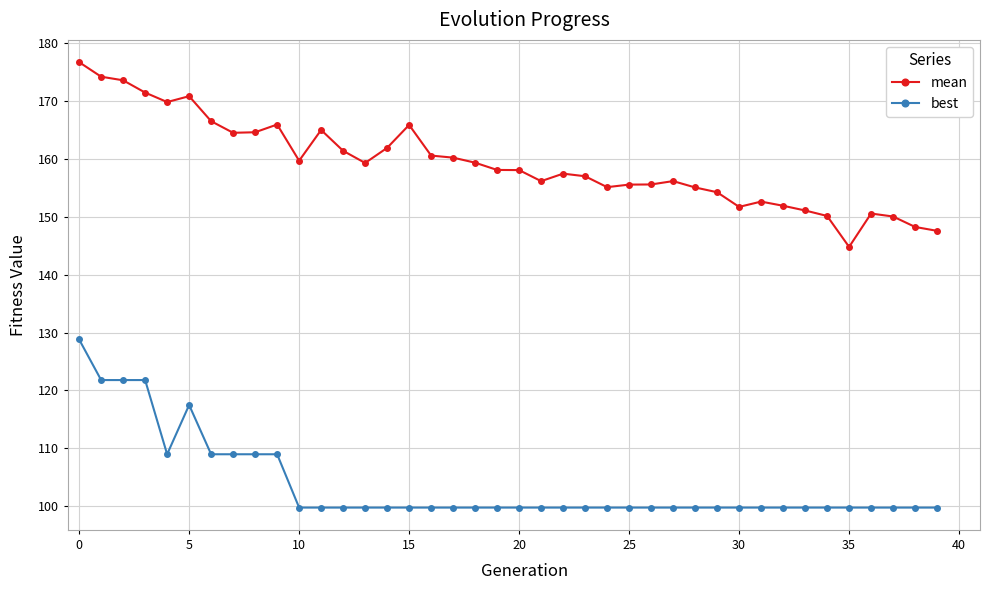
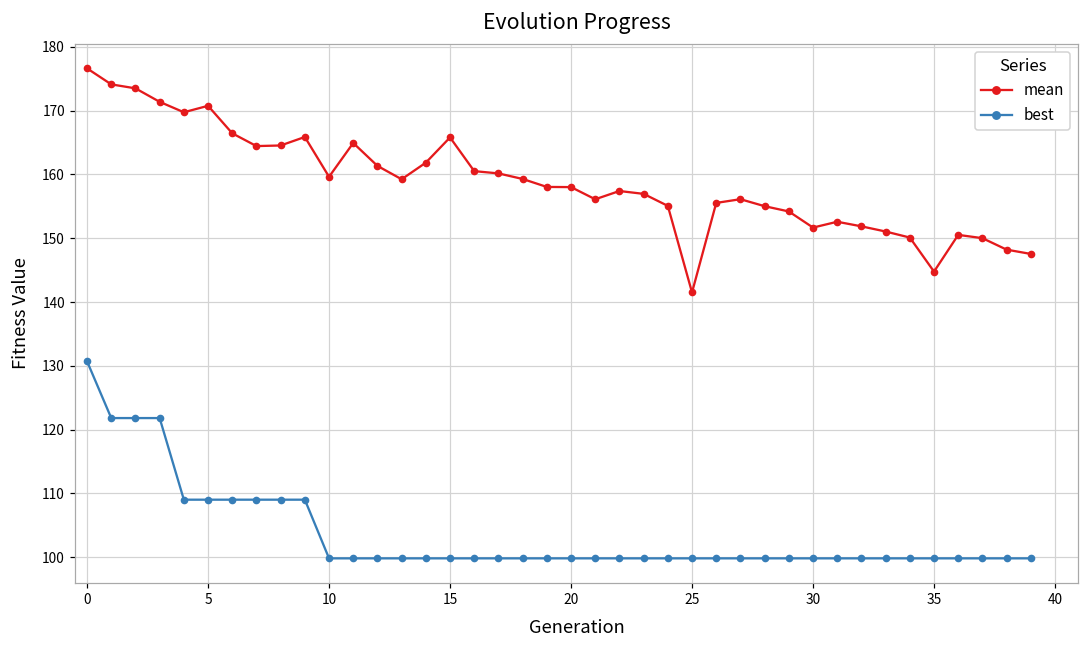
best, 0: 129 -> 131
best, 5: 118 -> 109
mean, 25: 156 -> 142
